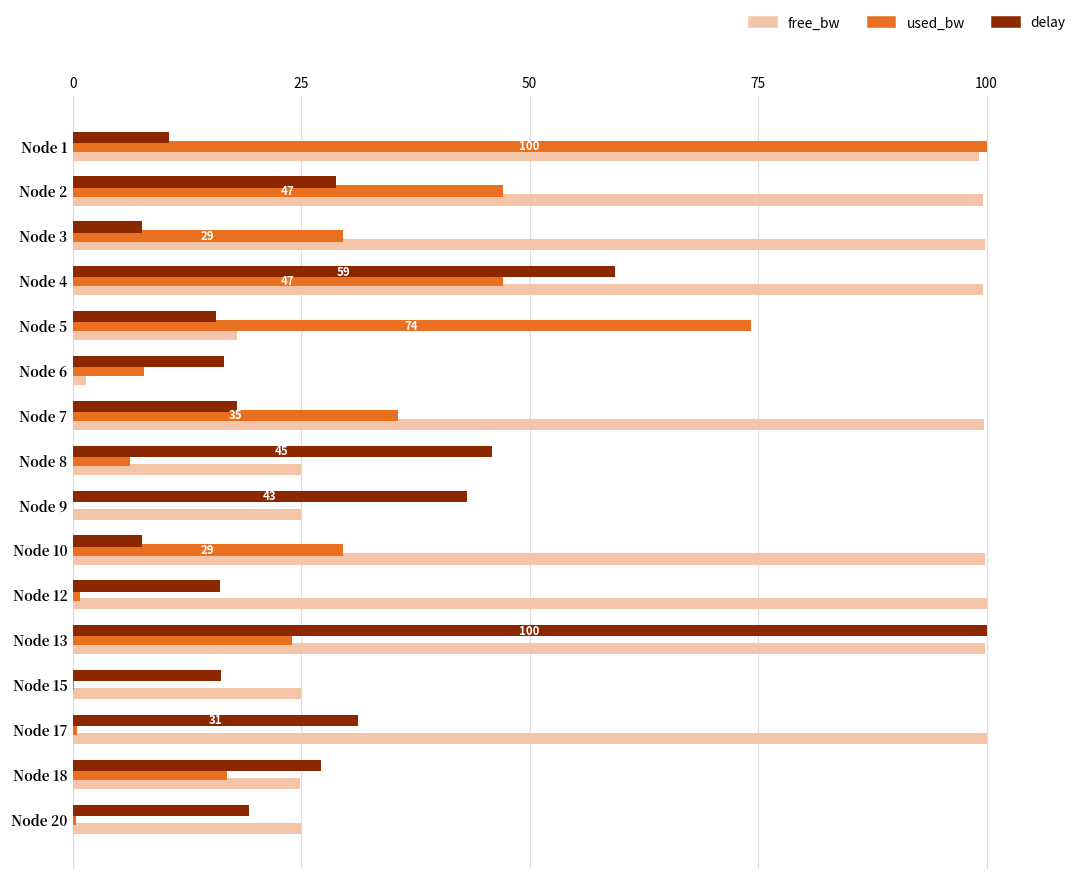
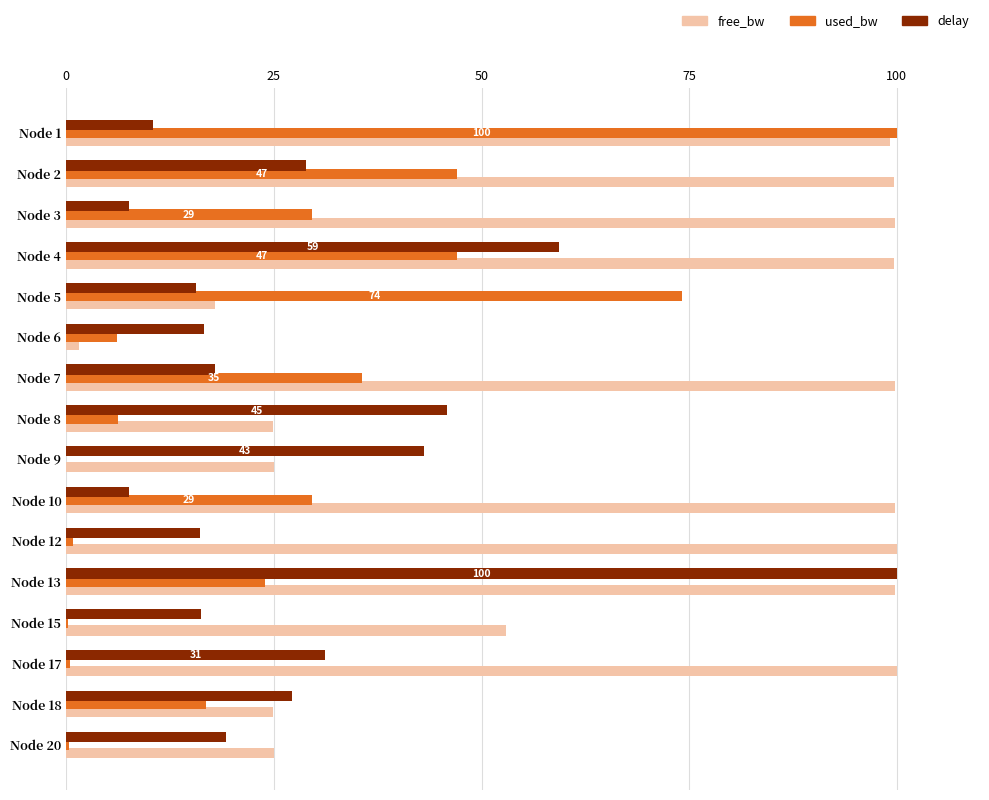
used_bw, Node 6: 8 -> 6
free_bw, Node 15: 25 -> 53
